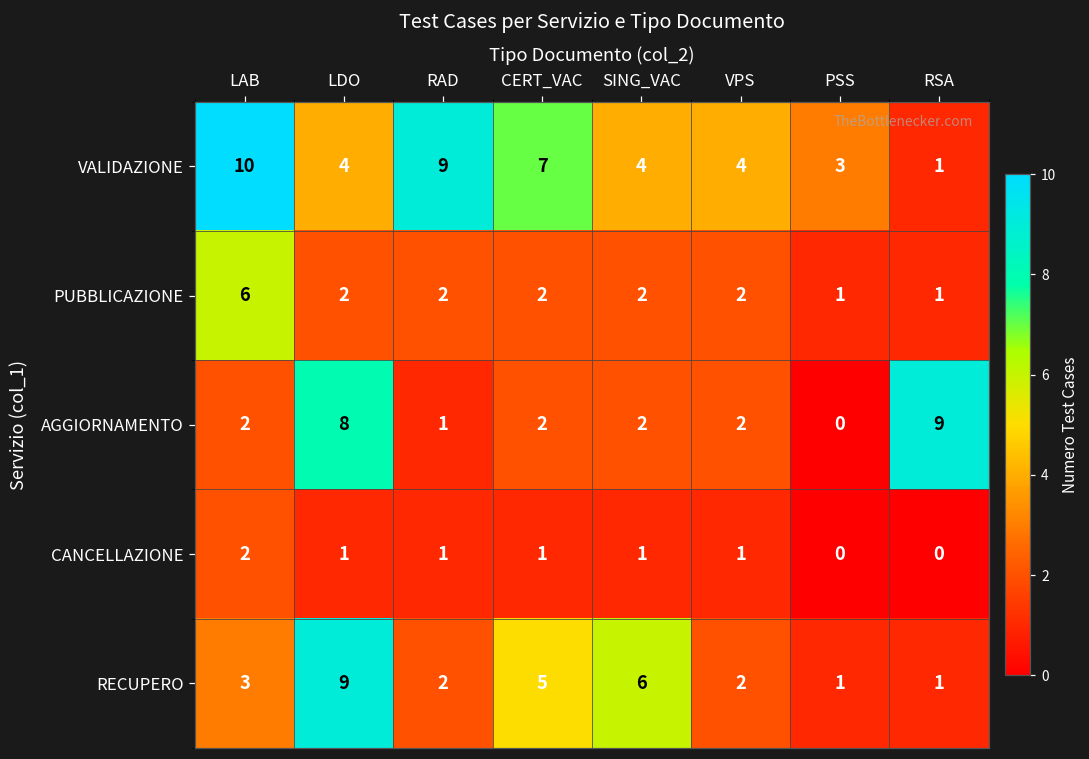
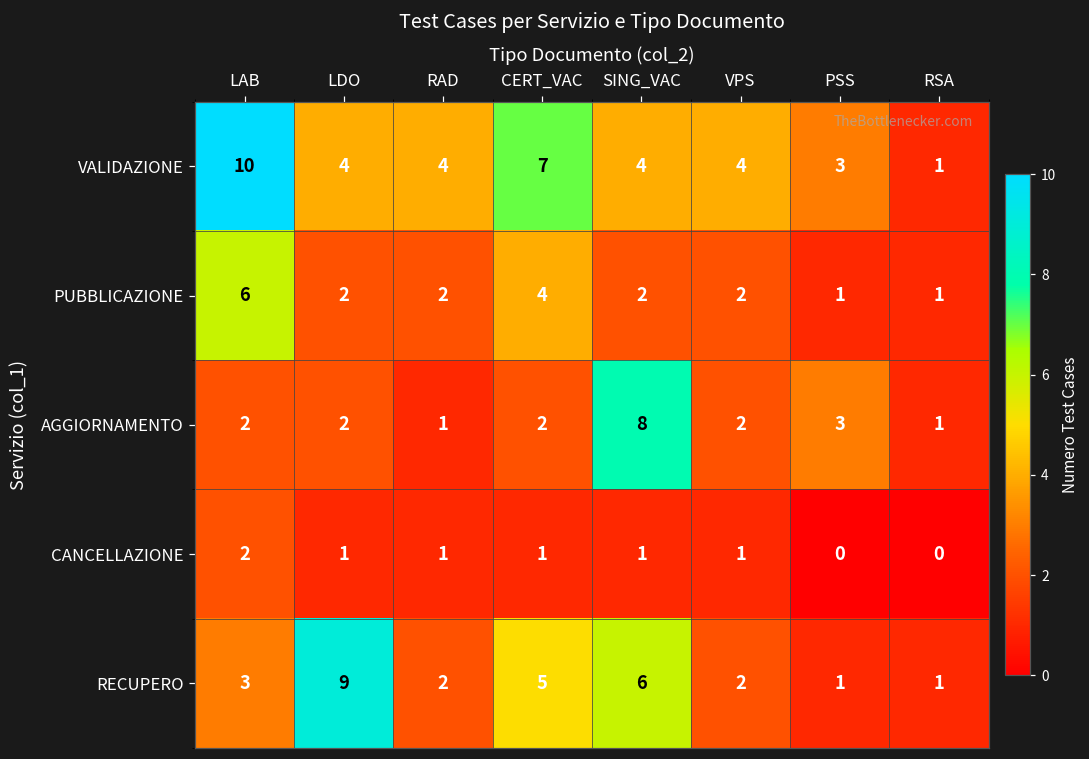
VALIDAZIONE, RAD: 9 -> 4
PUBBLICAZIONE, CERT_VAC: 2 -> 4
AGGIORNAMENTO, LDO: 8 -> 2
AGGIORNAMENTO, SING_VAC: 2 -> 8
AGGIORNAMENTO, PSS: 0 -> 3
AGGIORNAMENTO, RSA: 9 -> 1
